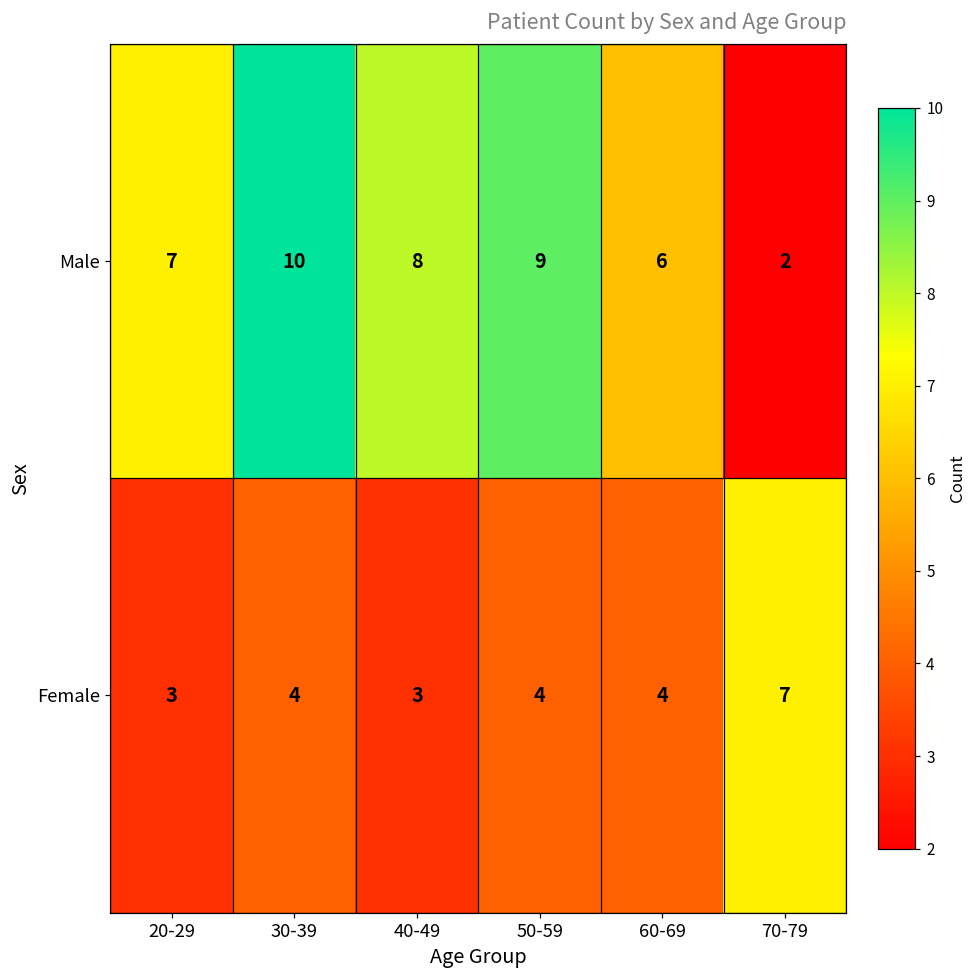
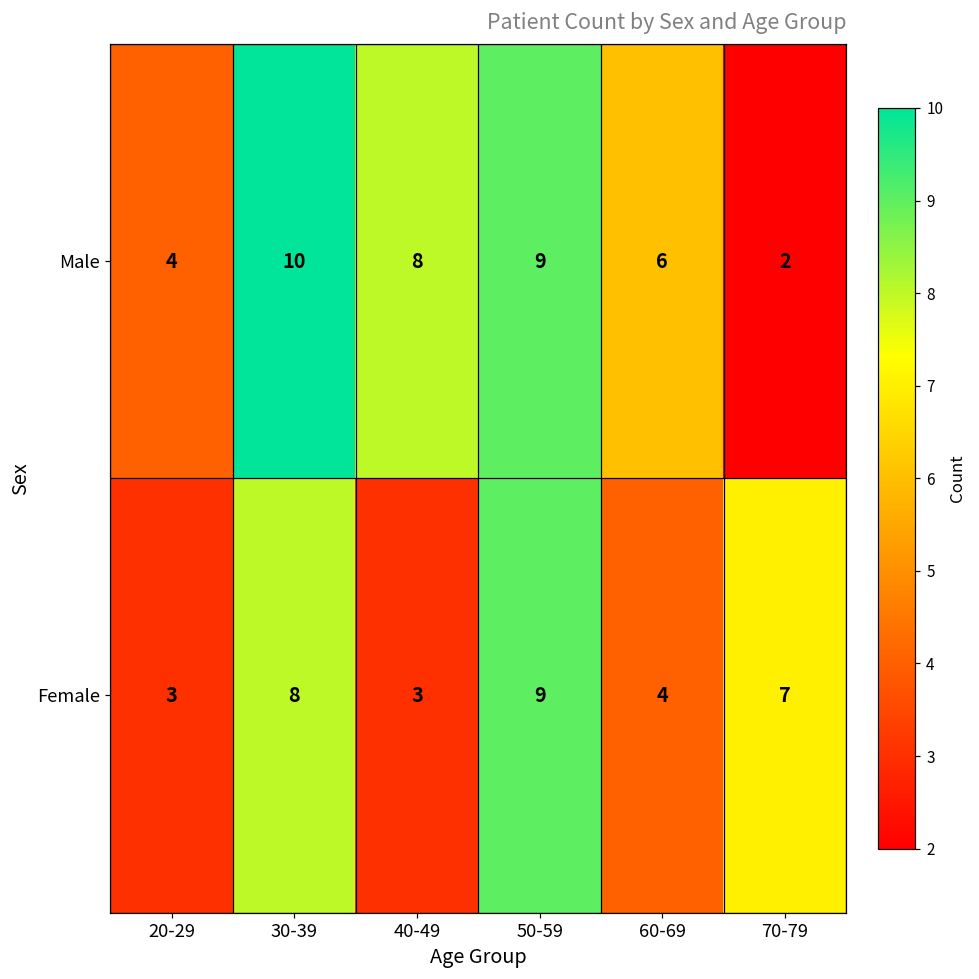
Male, 20-29: 7 -> 4
Female, 30-39: 4 -> 8
Female, 50-59: 4 -> 9
